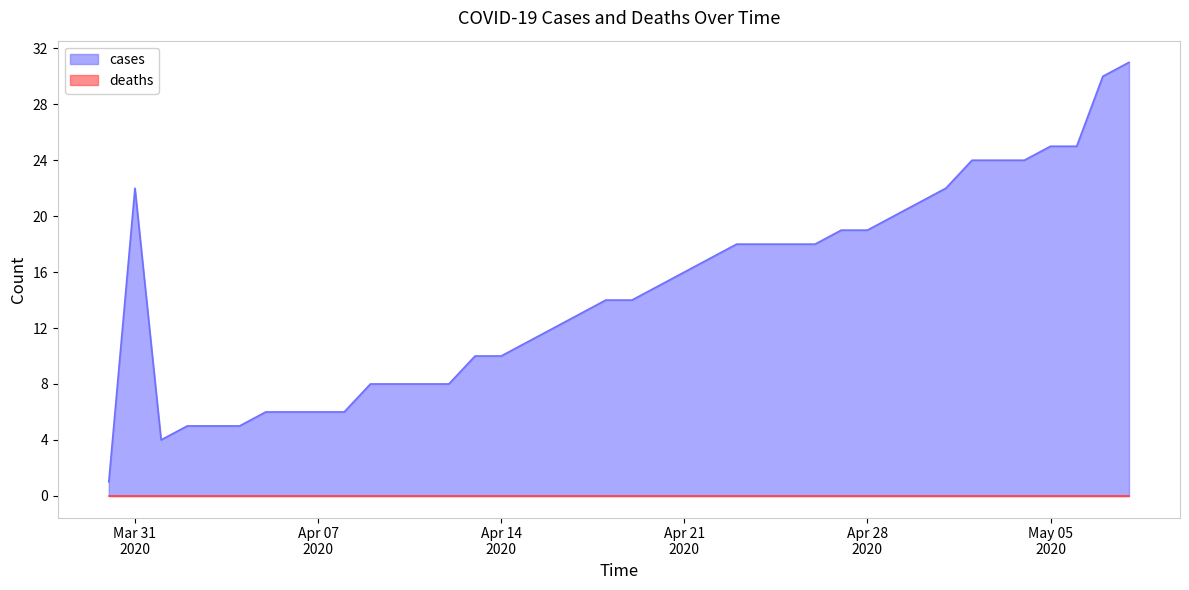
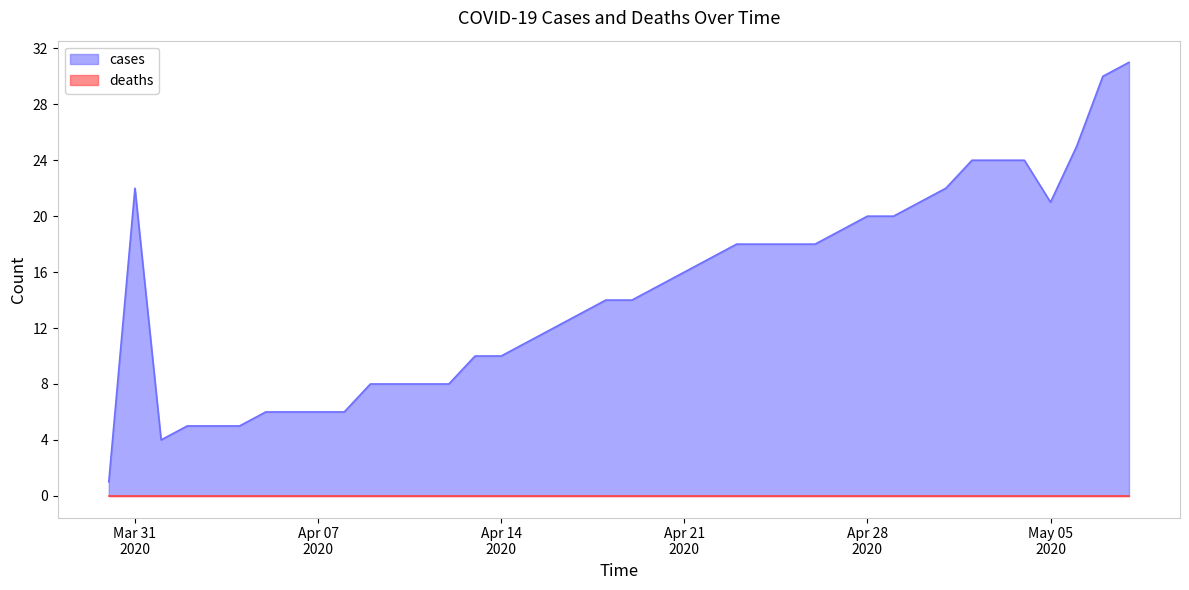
cases, Apr 28 2020: 19 -> 20
cases, May 05 2020: 25 -> 21
